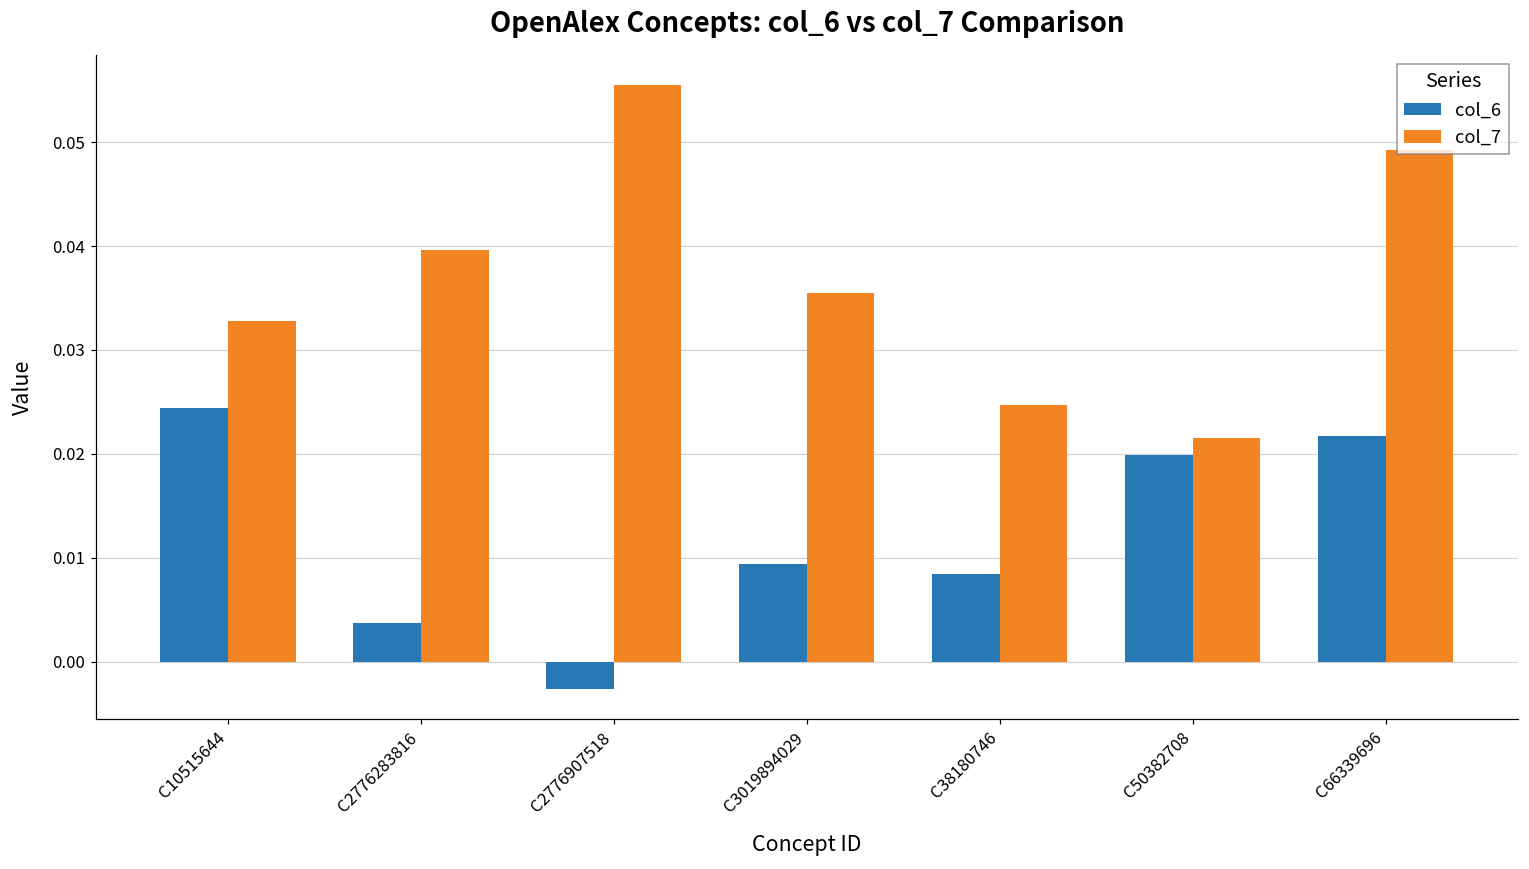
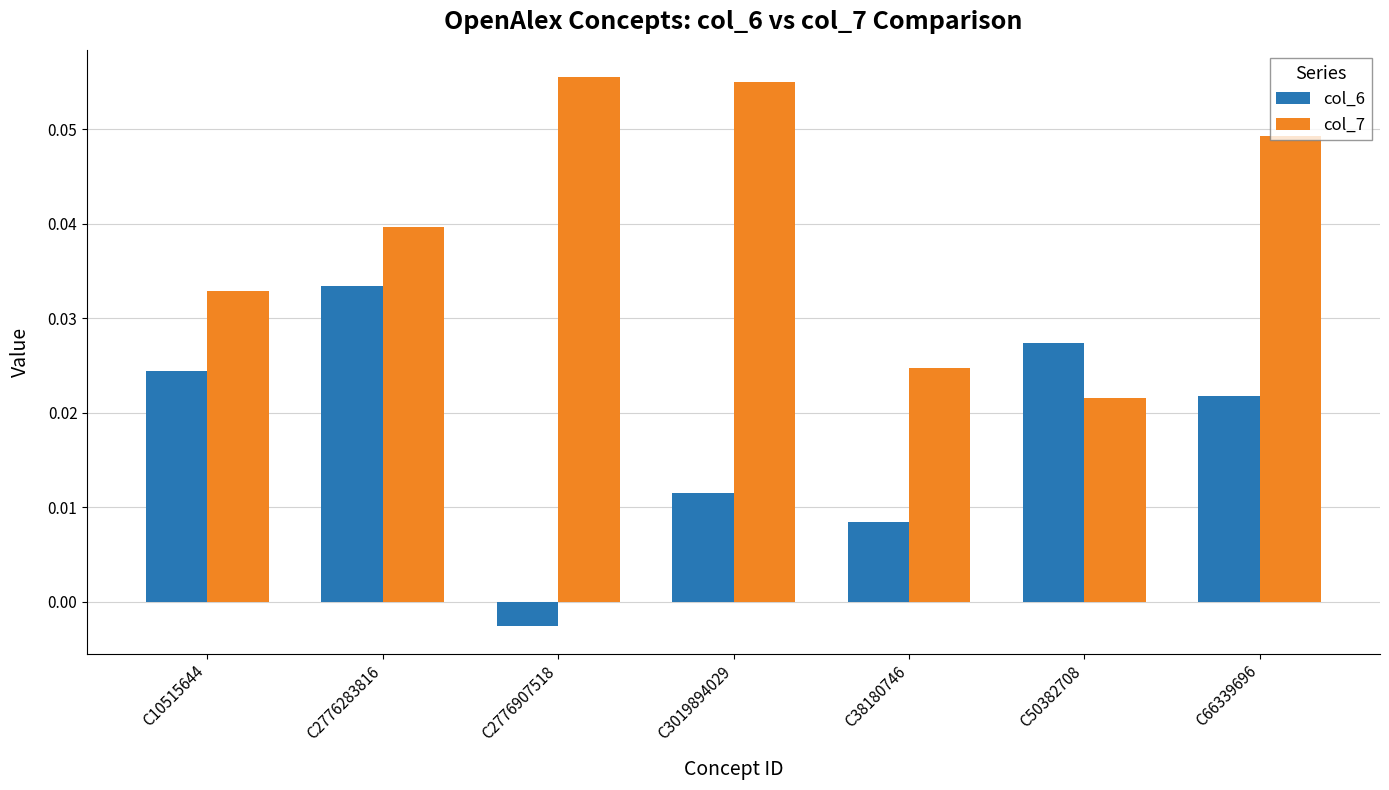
col_6, C2776283816: 0.004 -> 0.033
col_6, C3019894029: 0.009 -> 0.011
col_7, C3019894029: 0.035 -> 0.055
col_6, C50382708: 0.020 -> 0.027
